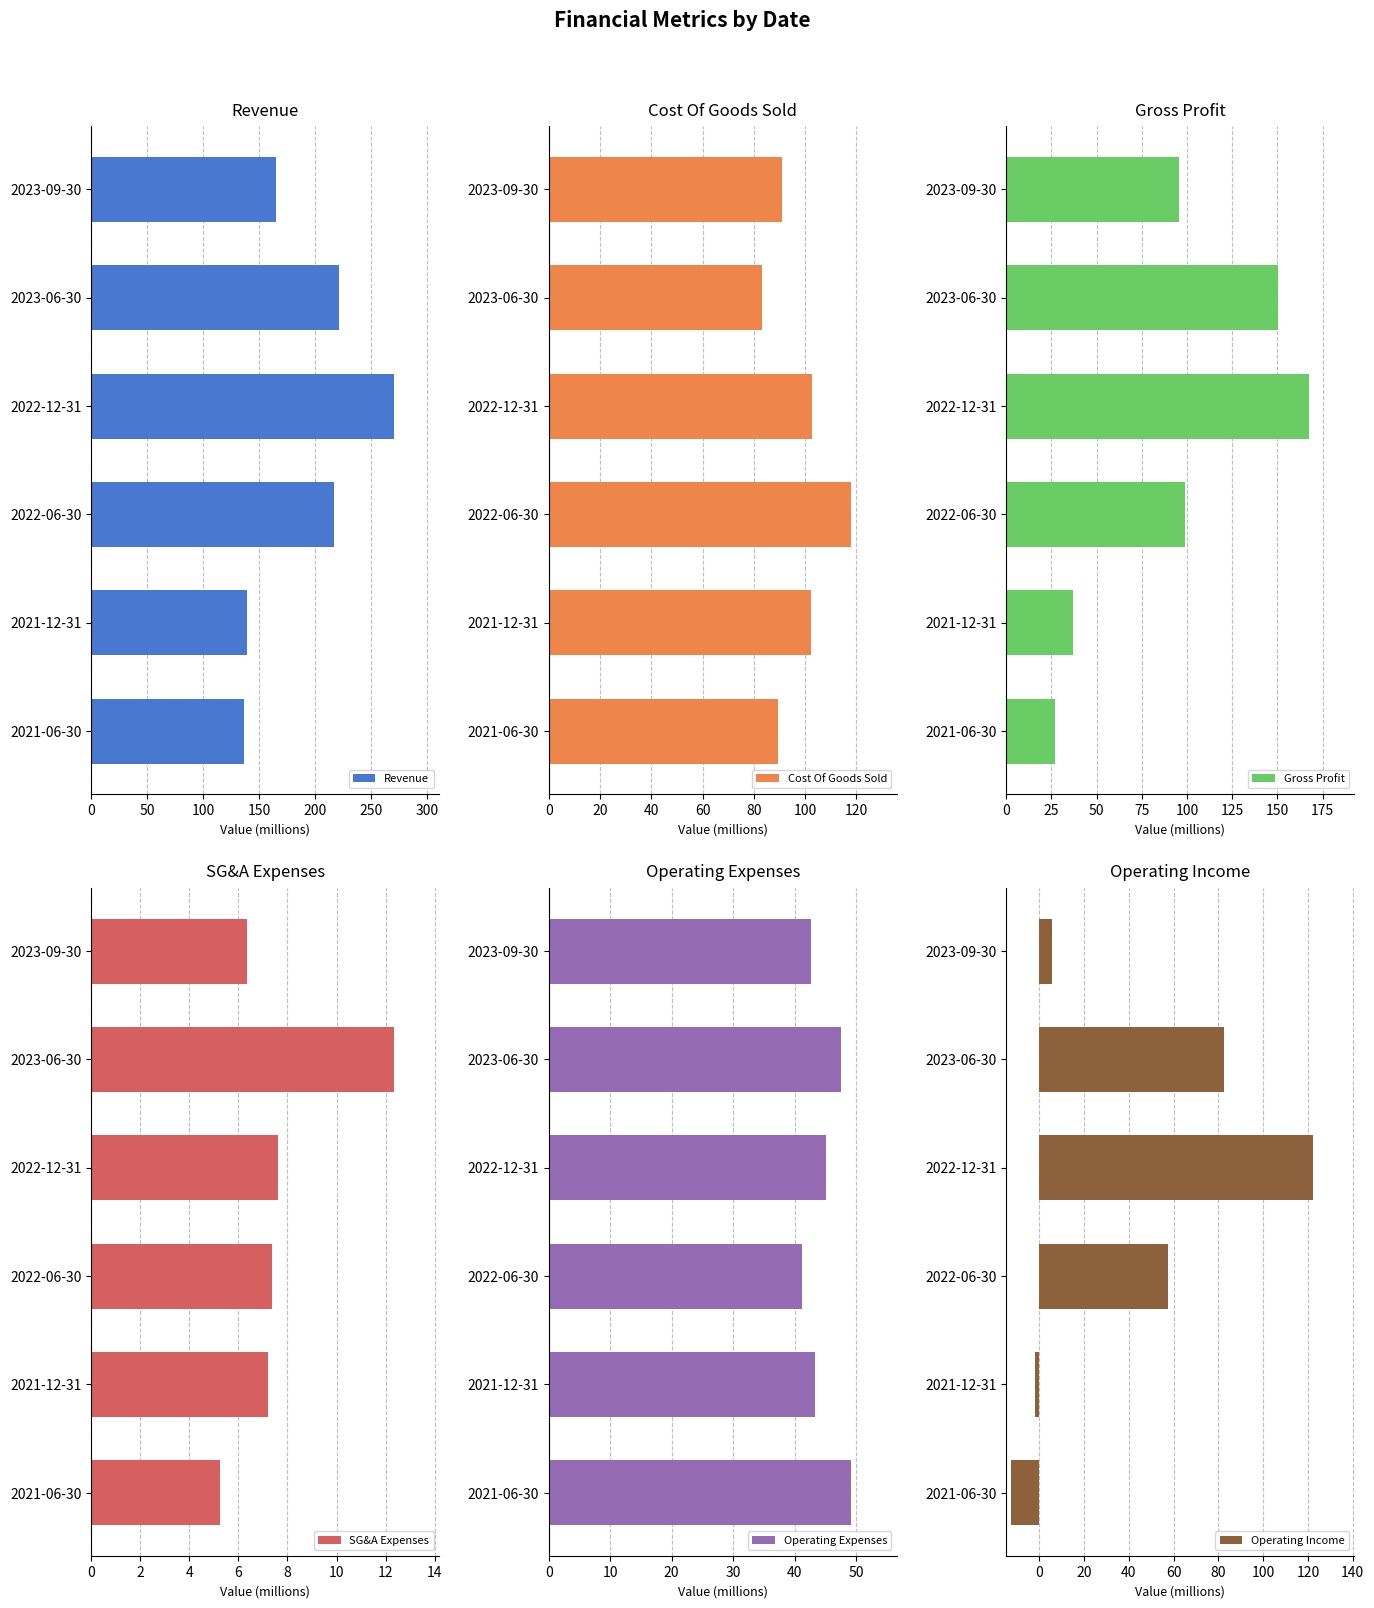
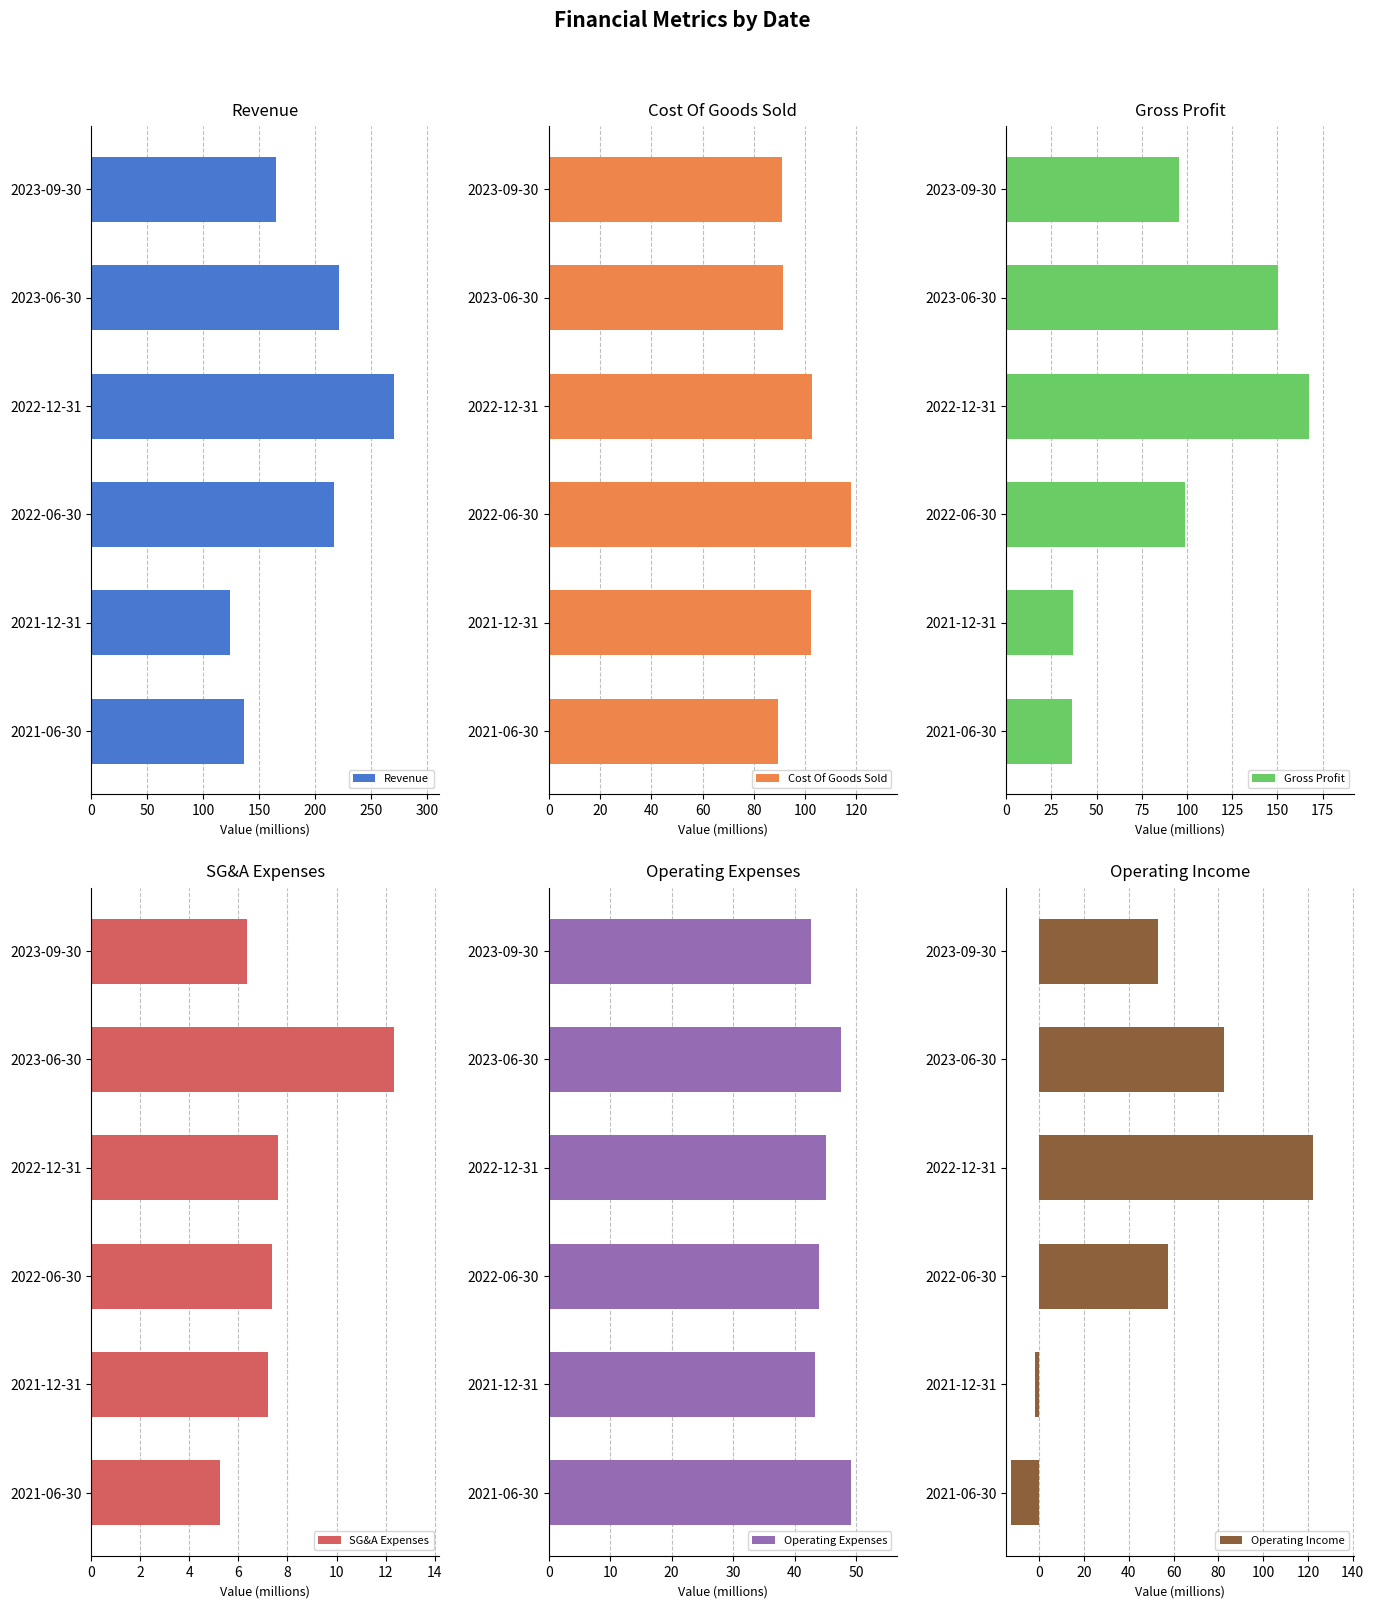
Revenue, 2021-12-31: 139 -> 124
Cost Of Goods Sold, 2023-06-30: 83 -> 91
Gross Profit, 2021-06-30: 27 -> 36
Operating Expenses, 2022-06-30: 41 -> 44
Operating Income, 2023-09-30: 6 -> 53
